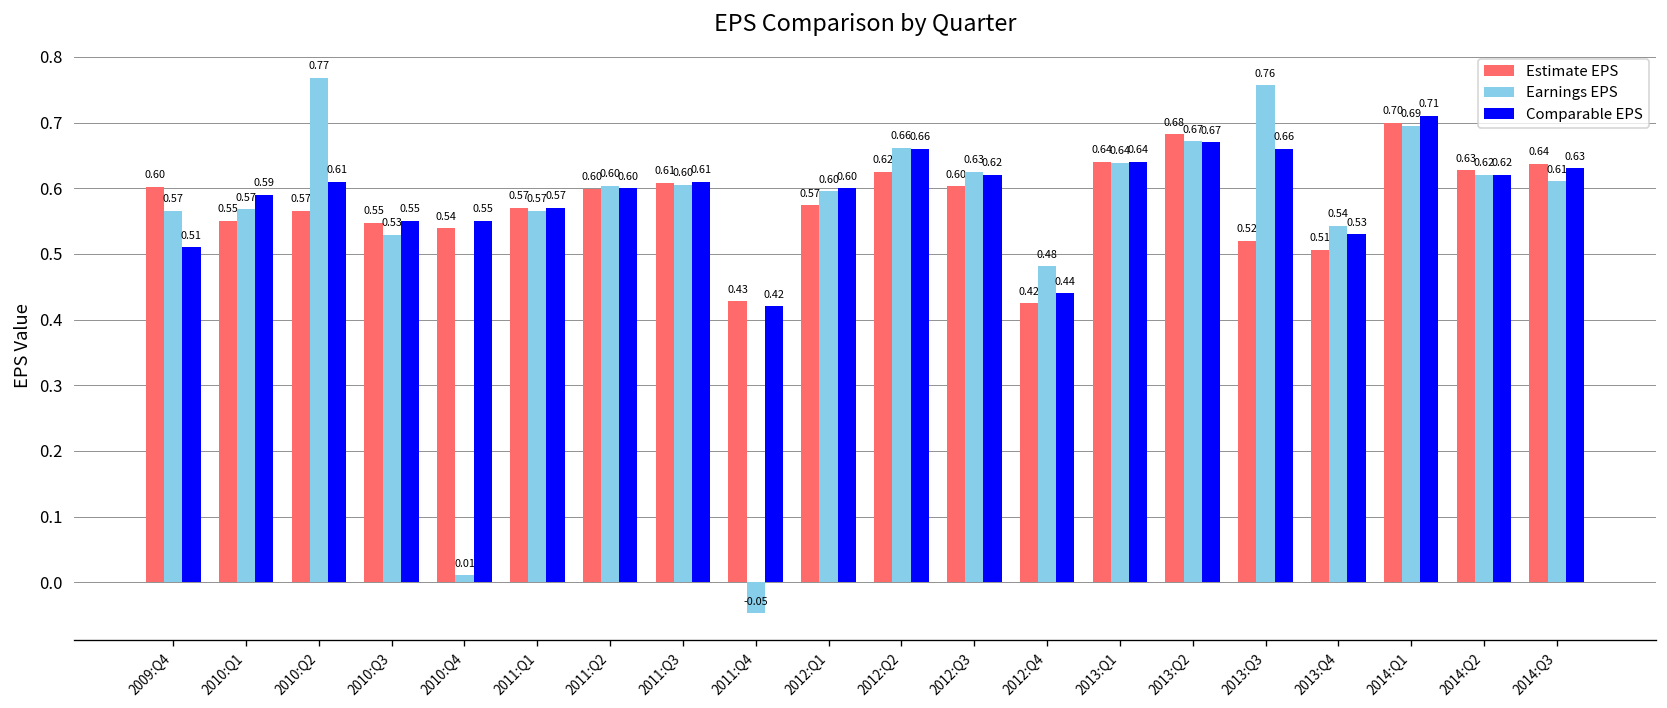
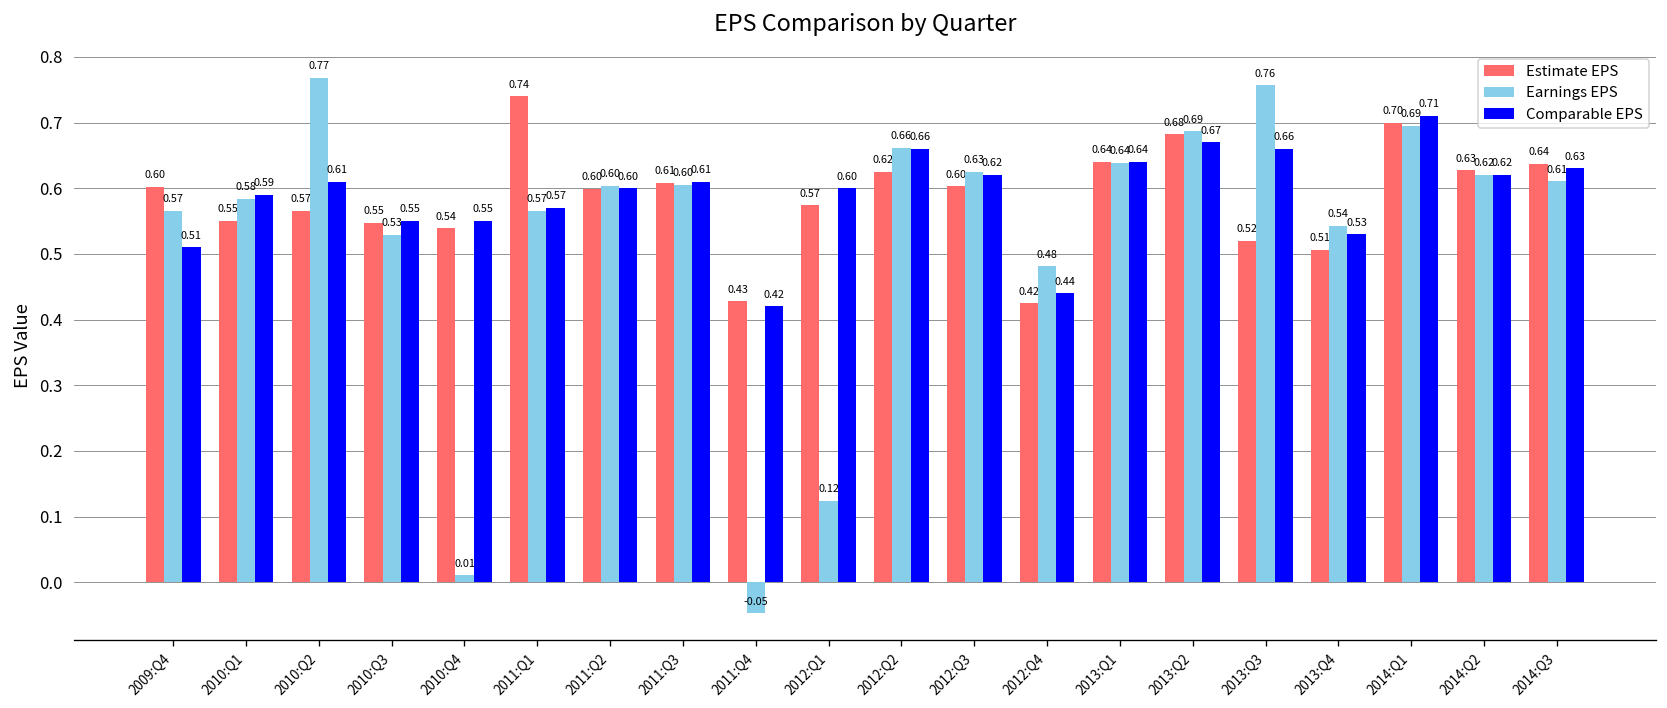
Earnings EPS, 2010:Q1: 0.57 -> 0.58
Estimate EPS, 2011:Q1: 0.57 -> 0.74
Earnings EPS, 2012:Q1: 0.60 -> 0.12
Earnings EPS, 2013:Q2: 0.67 -> 0.69
